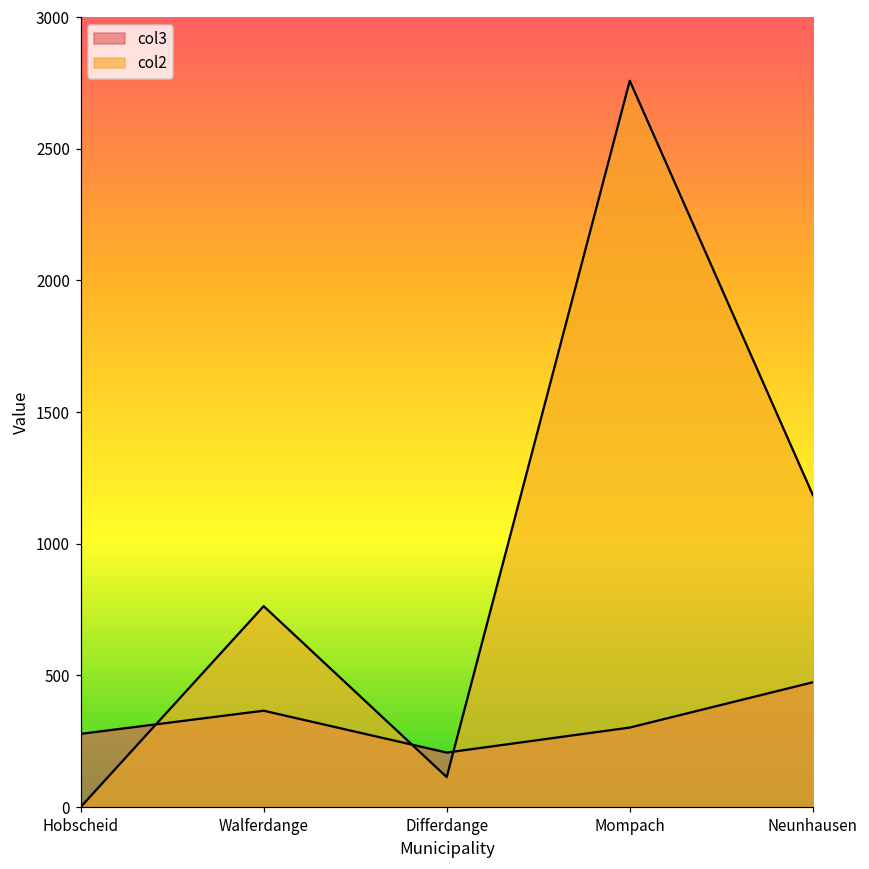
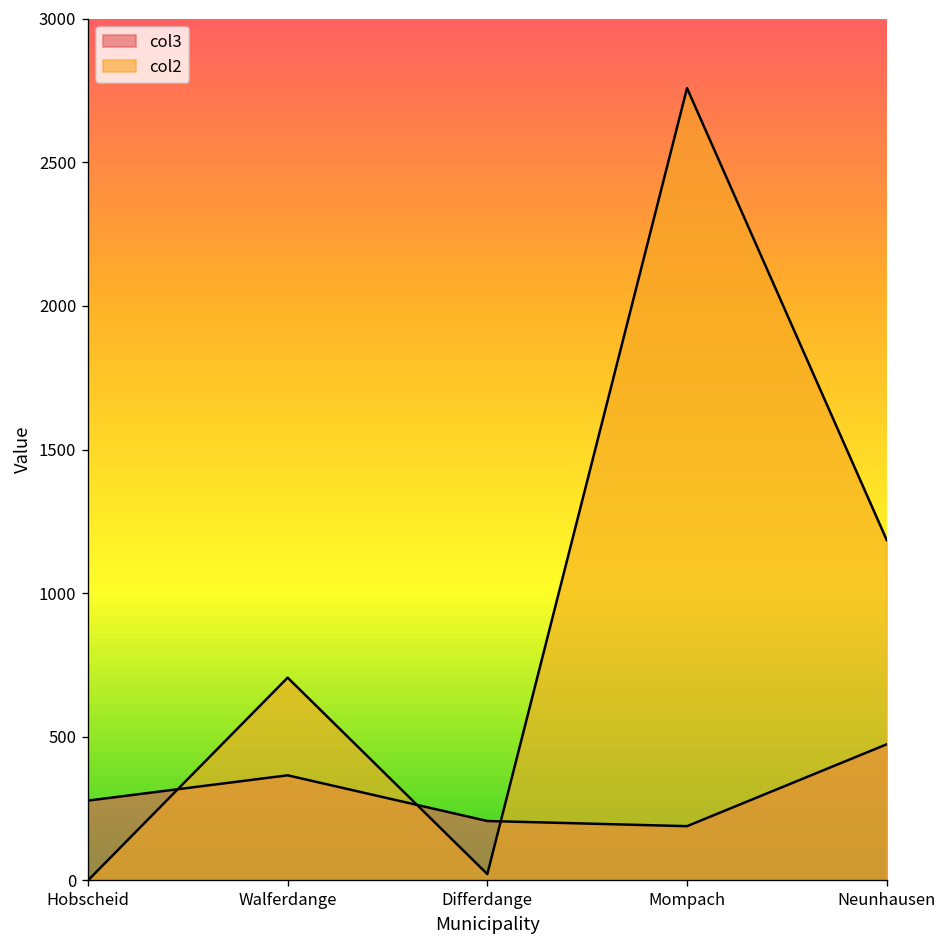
col2, Walferdange: 760 -> 710
col2, Differdange: 110 -> 20
col3, Mompach: 300 -> 190
